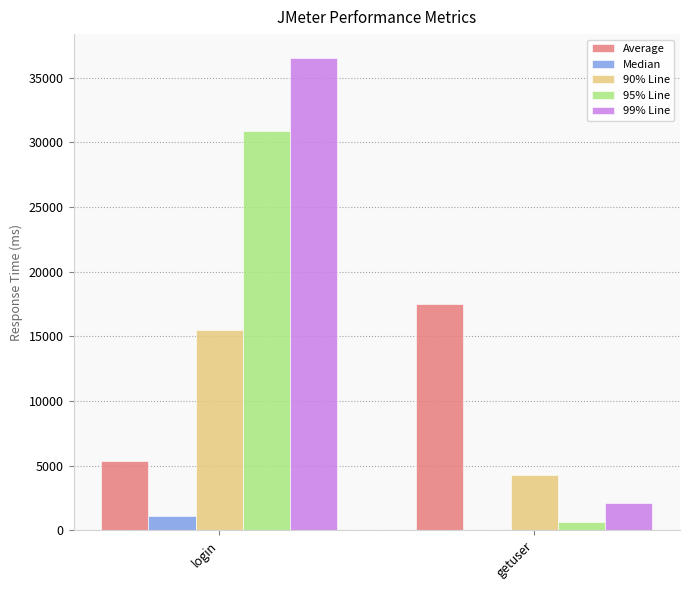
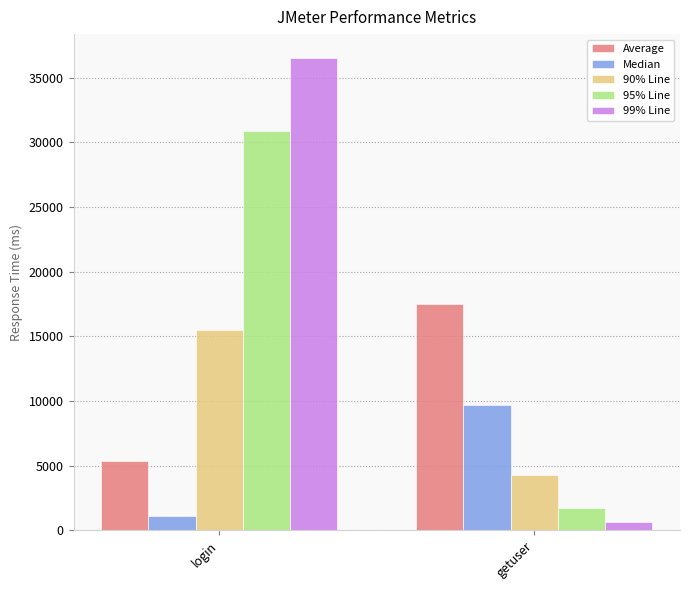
Median, getuser: 0 -> 9700
95% Line, getuser: 600 -> 1700
99% Line, getuser: 2100 -> 700
